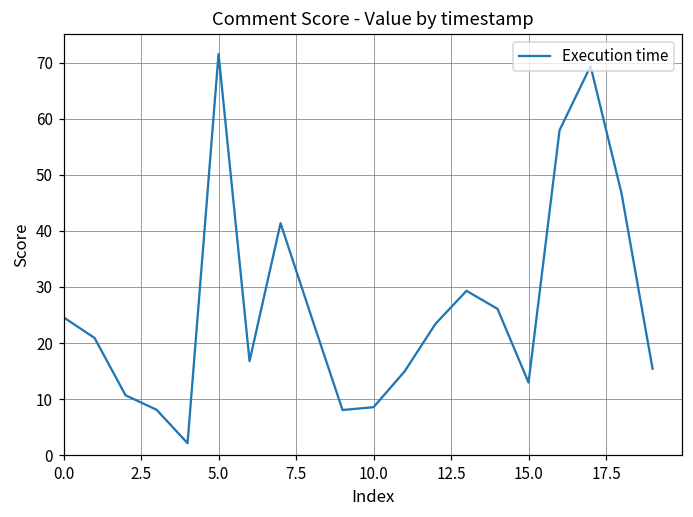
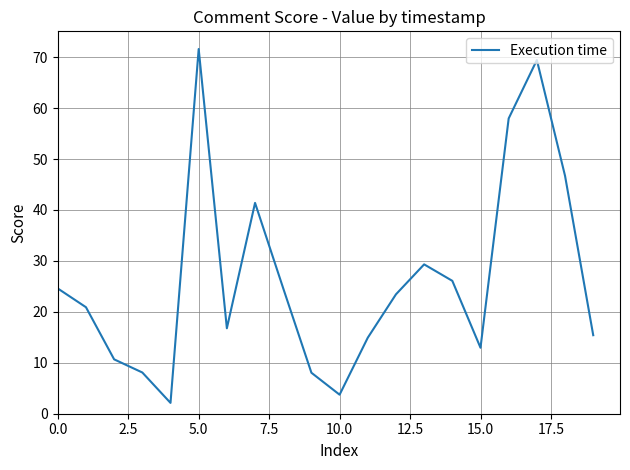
10.0: 9 -> 4
